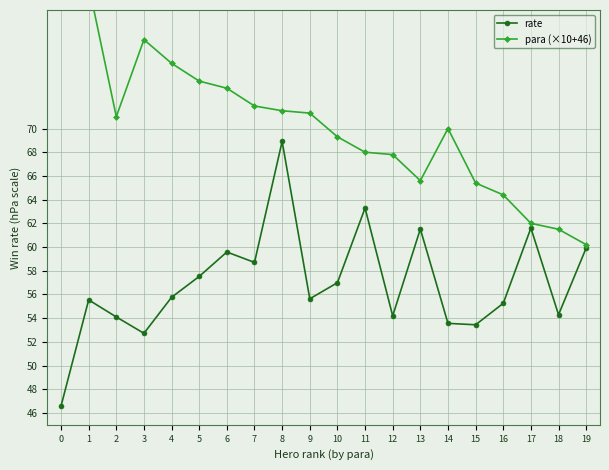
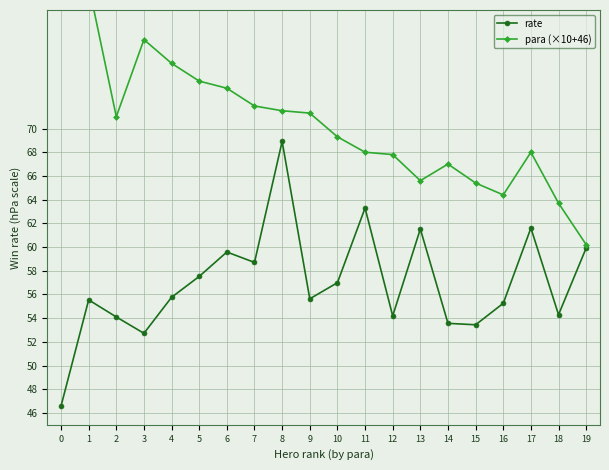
para (×10+46), 14: 70.0 -> 67.0
para (×10+46), 17: 62.0 -> 68.0
para (×10+46), 18: 61.5 -> 63.7
